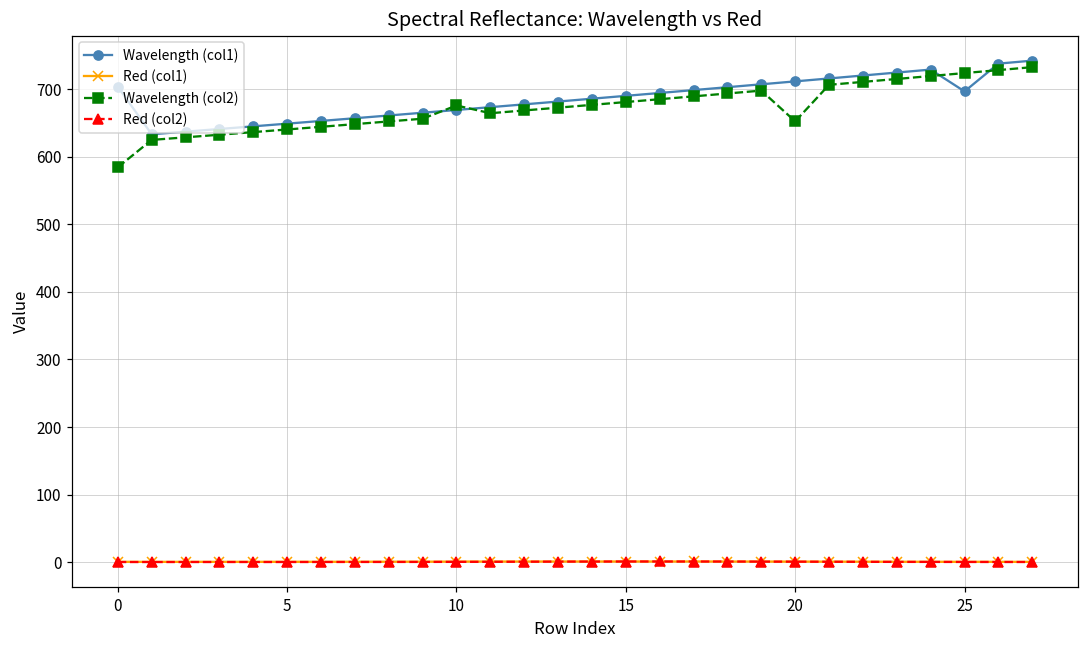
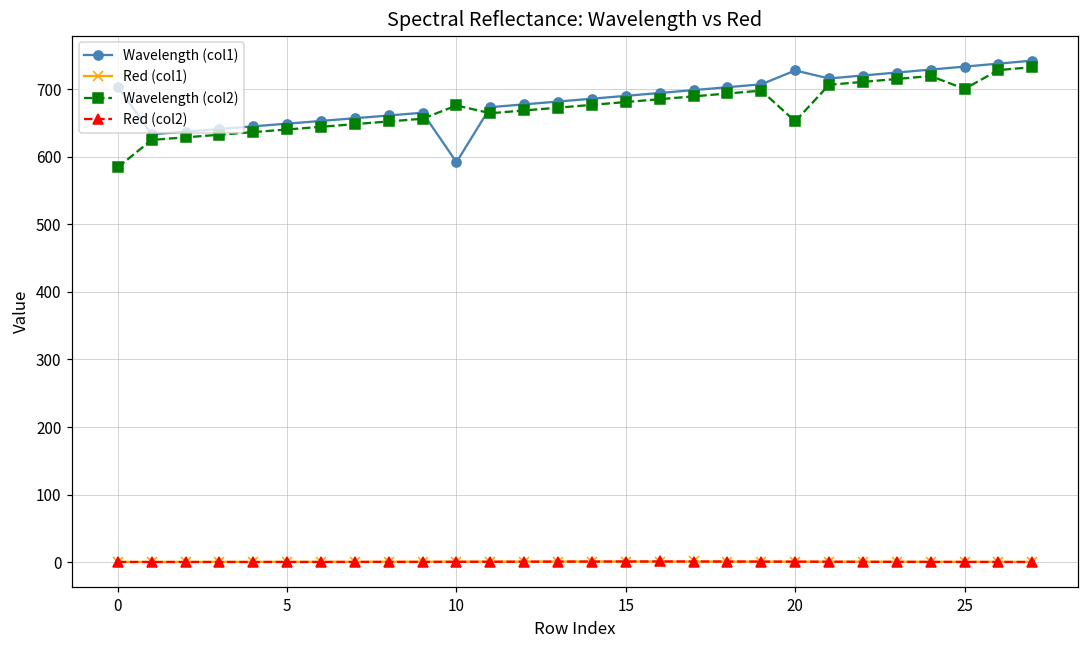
Wavelength (col1), 10: 670 -> 590
Wavelength (col1), 20: 710 -> 730
Wavelength (col1), 25: 700 -> 730
Wavelength (col2), 25: 720 -> 700
